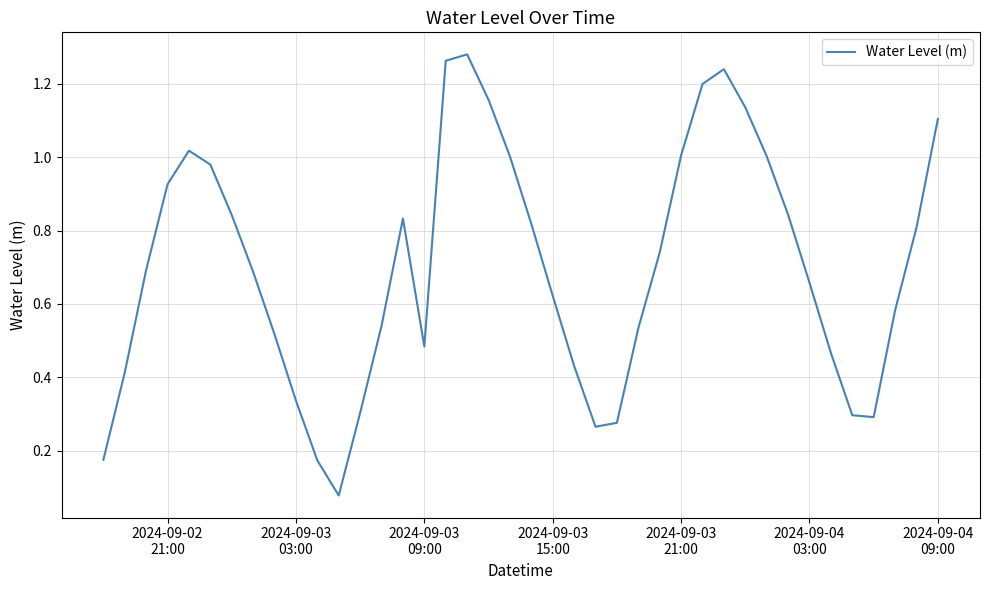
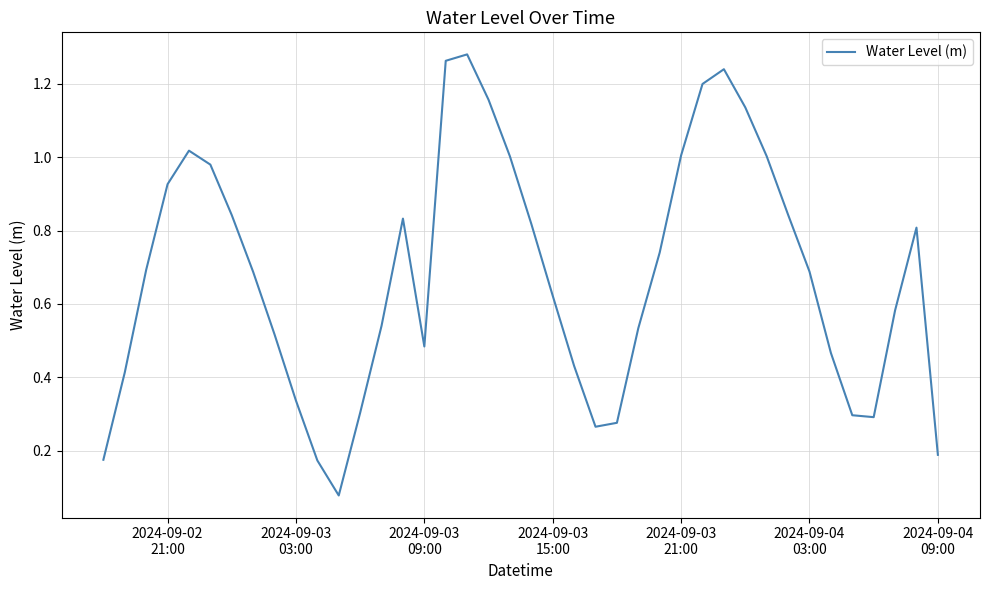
2024-09-04 03:00: 0.66 -> 0.69
2024-09-04 09:00: 1.10 -> 0.19
